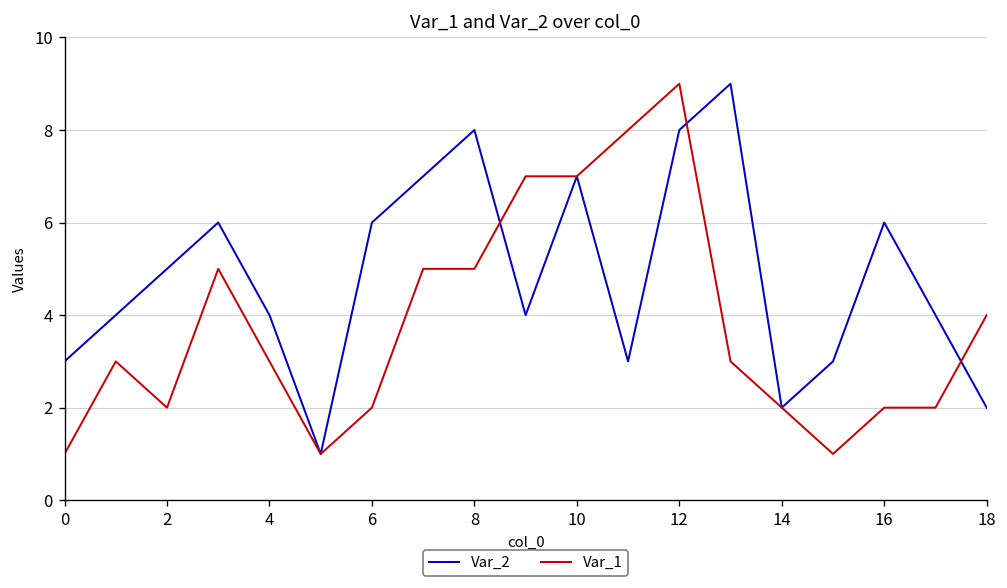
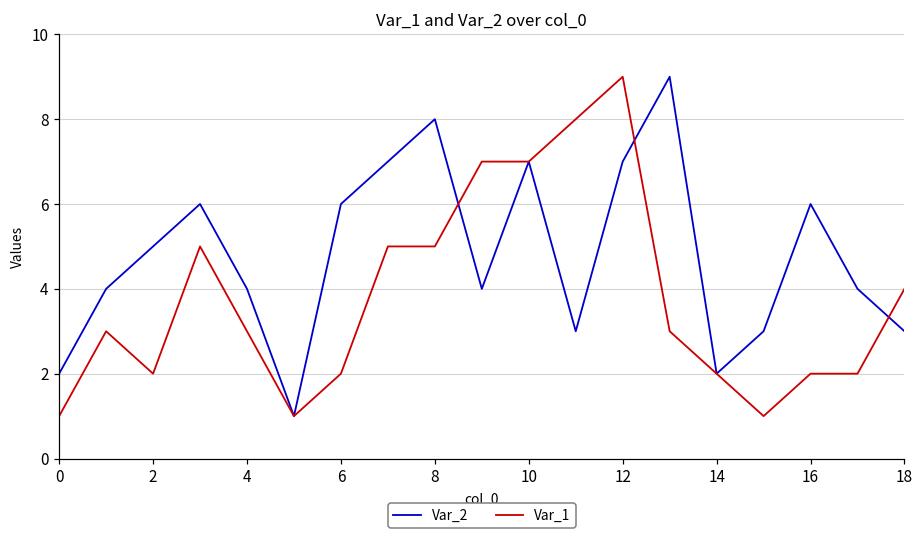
Var_2, 0: 3 -> 2
Var_2, 12: 8 -> 7
Var_2, 18: 2 -> 3
